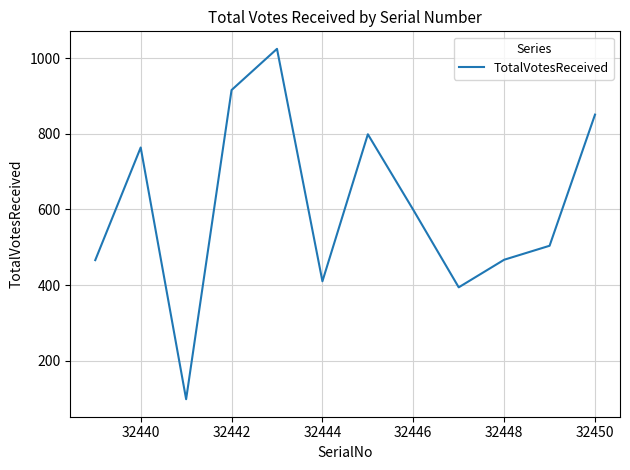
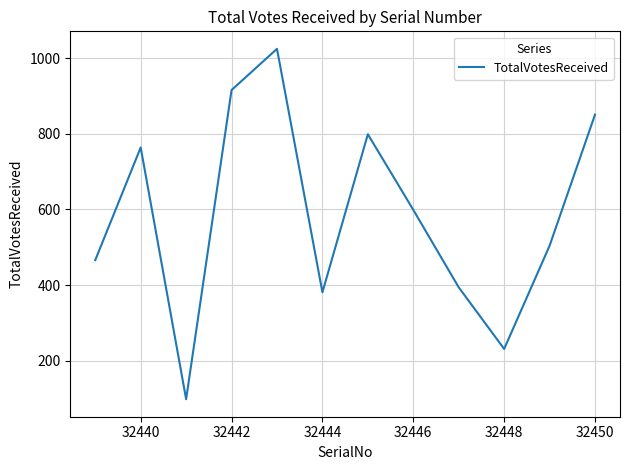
32444: 410 -> 380
32448: 470 -> 230
